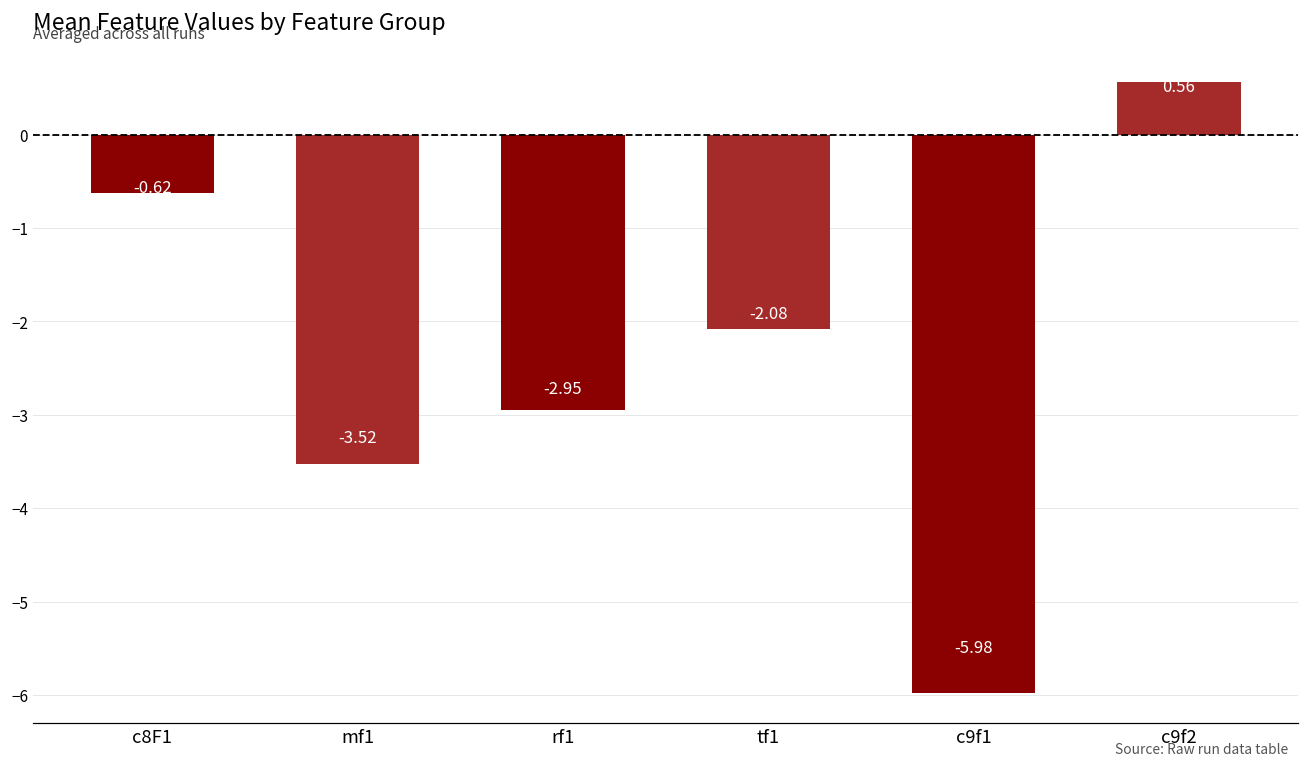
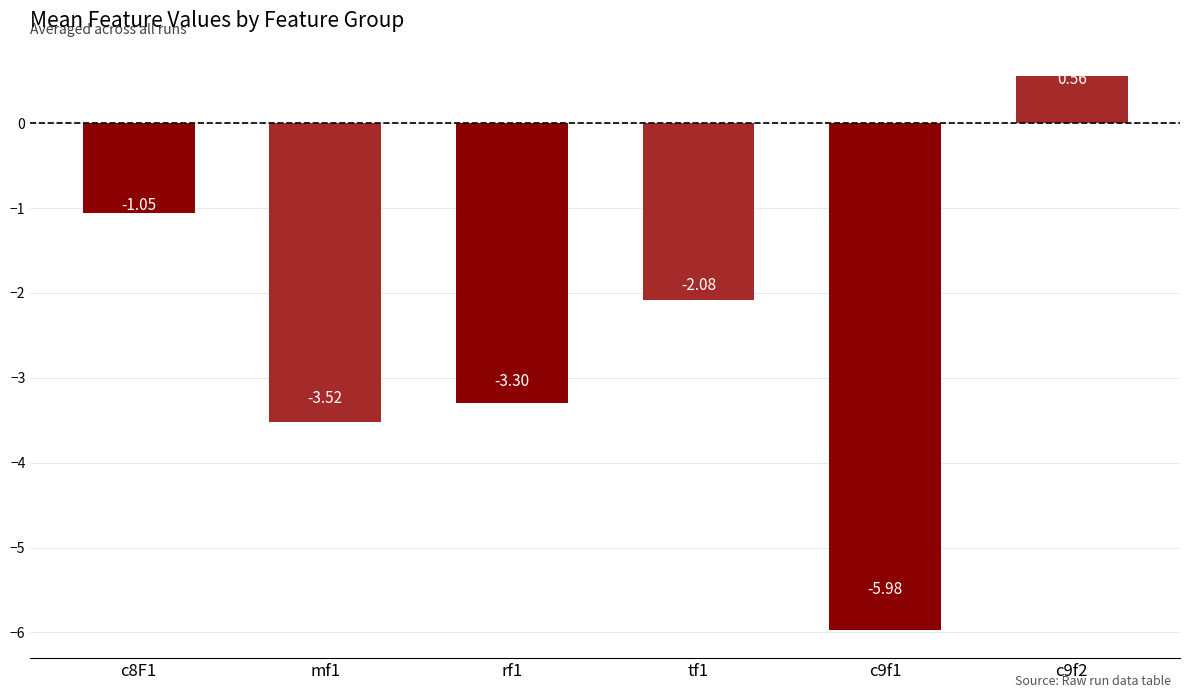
c8F1: -0.62 -> -1.05
rf1: -2.95 -> -3.30
